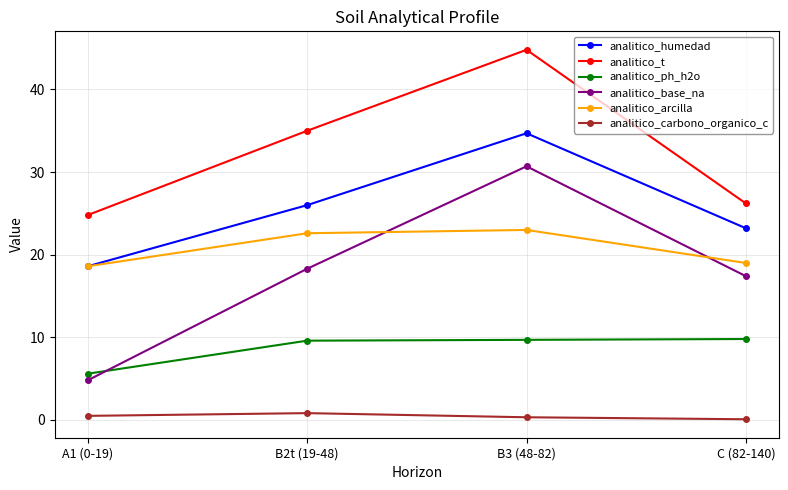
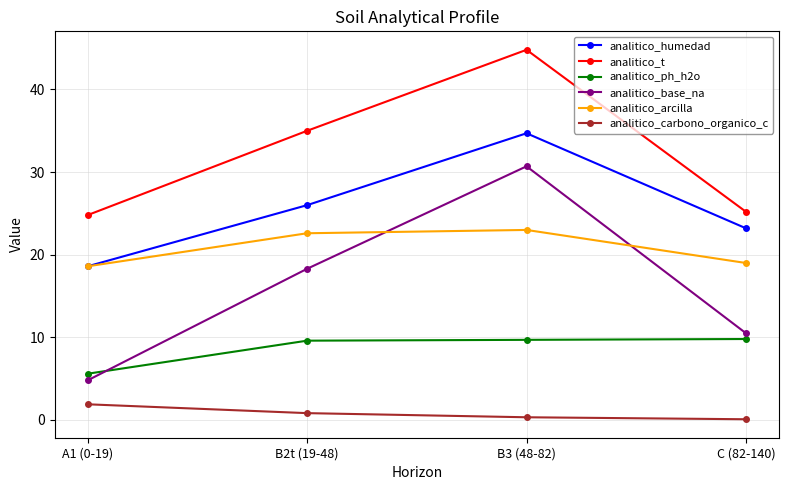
analitico_carbono_organico_c, A1 (0-19): 1 -> 2
analitico_t, C (82-140): 26 -> 25
analitico_base_na, C (82-140): 17 -> 11
